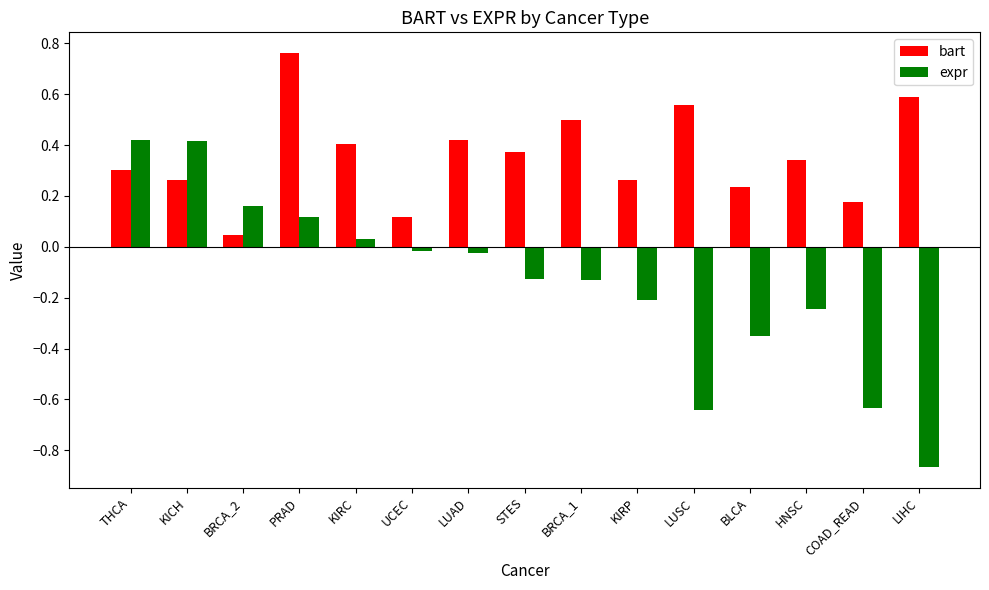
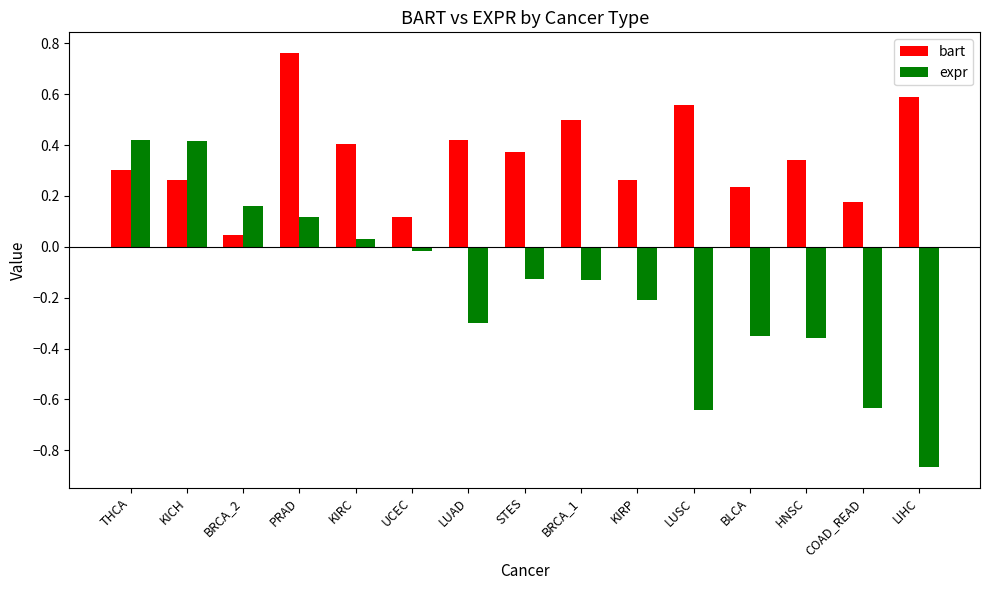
expr, LUAD: -0.03 -> -0.30
expr, HNSC: -0.24 -> -0.36
